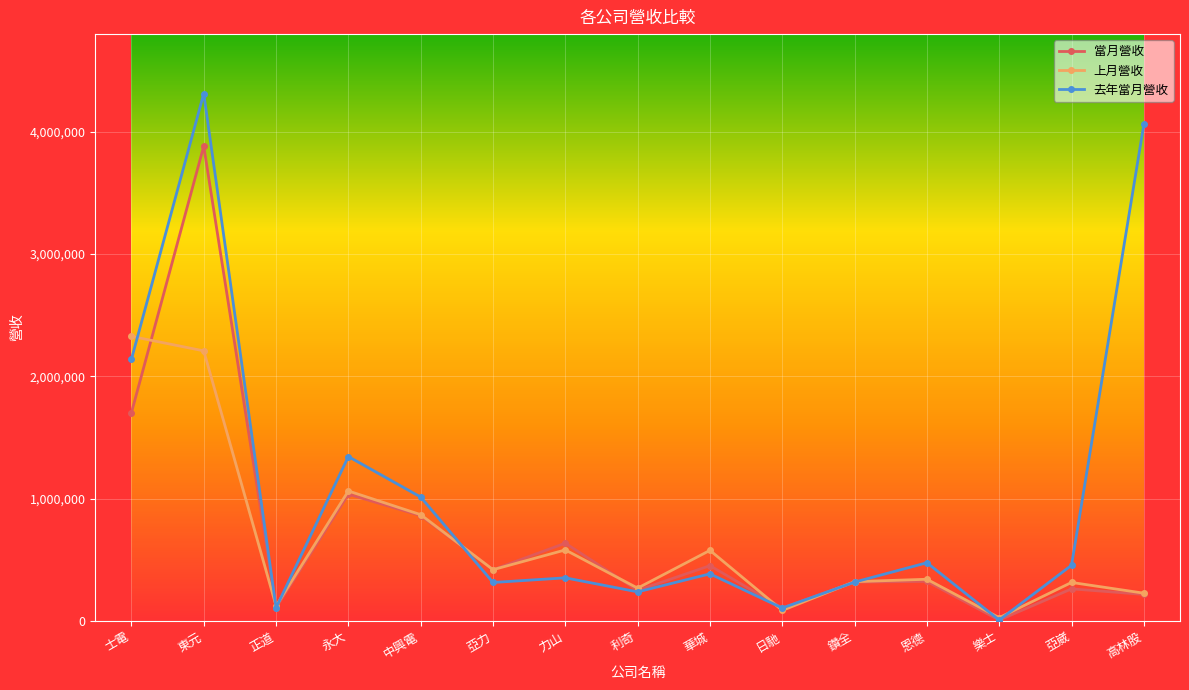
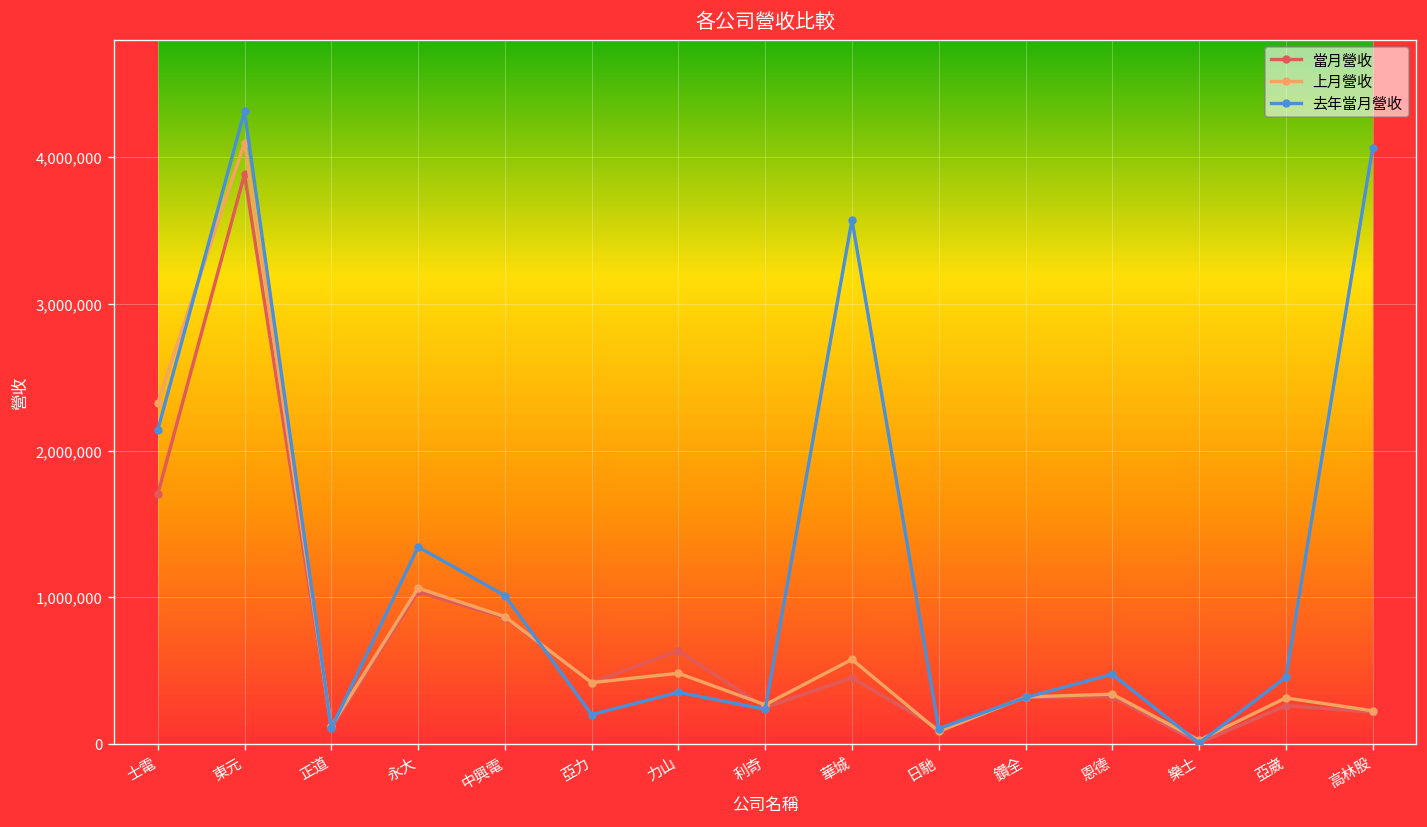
上月營收, 東元: 2,210,000 -> 4,100,000
去年當月營收, 亞力: 310,000 -> 200,000
上月營收, 力山: 580,000 -> 480,000
去年當月營收, 華城: 380,000 -> 3,570,000
